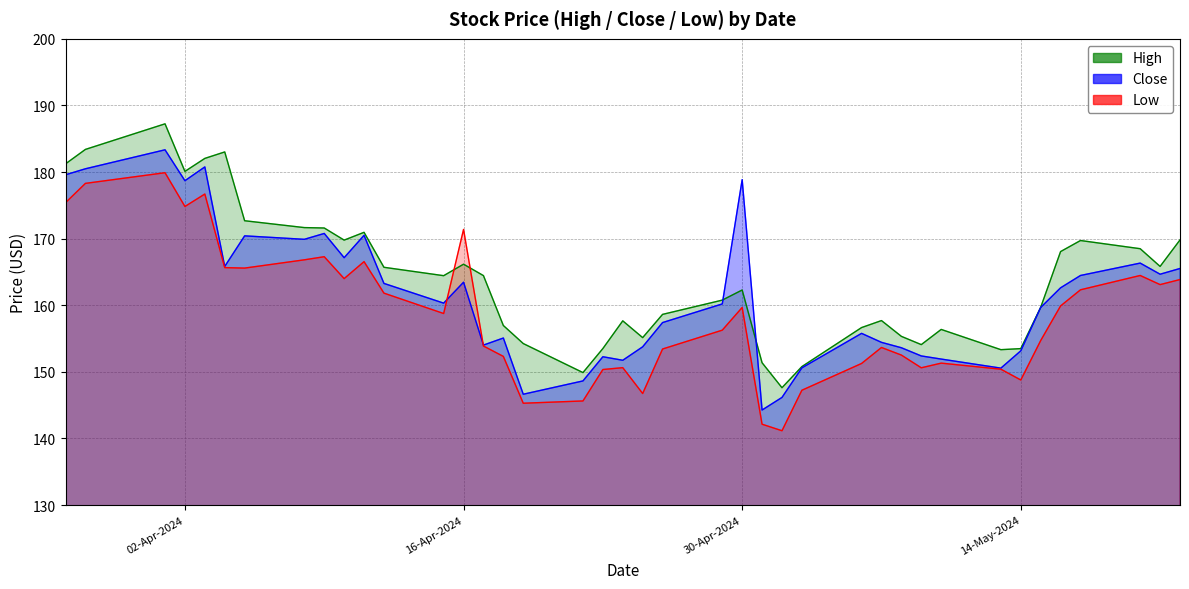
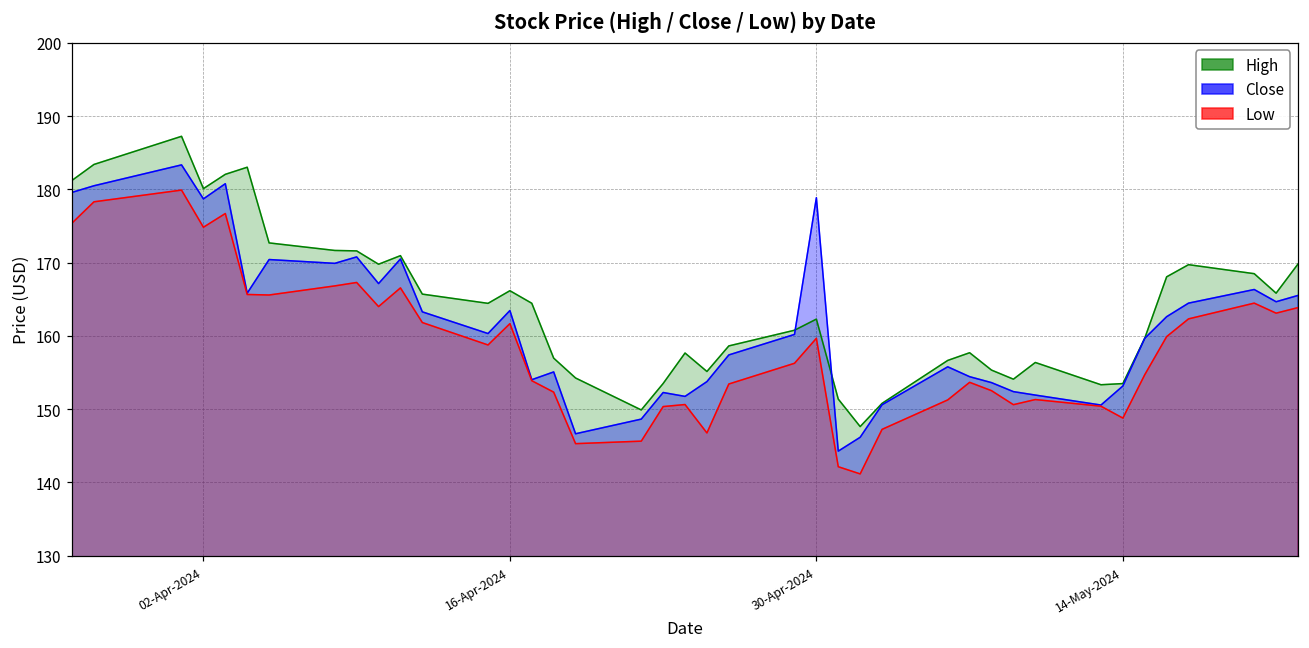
Low, 16-Apr-2024: 171 -> 162
